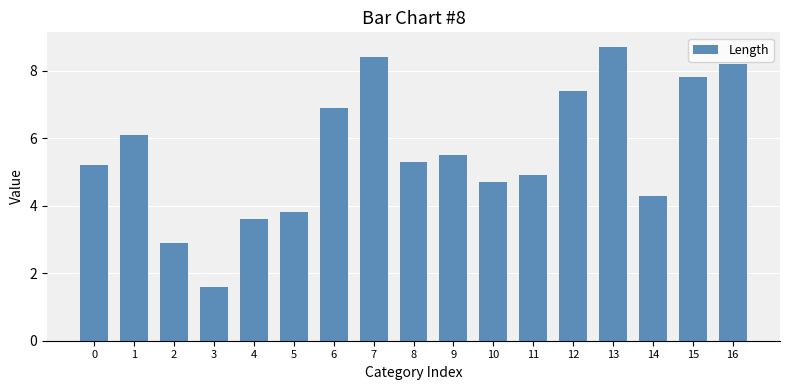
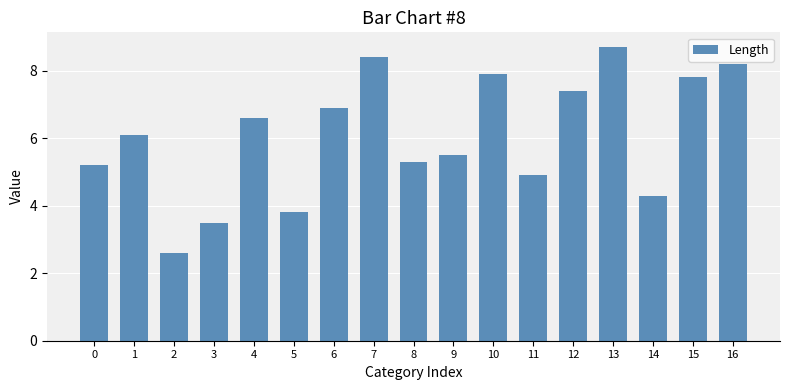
2: 2.9 -> 2.6
3: 1.6 -> 3.5
4: 3.6 -> 6.6
10: 4.7 -> 7.9
